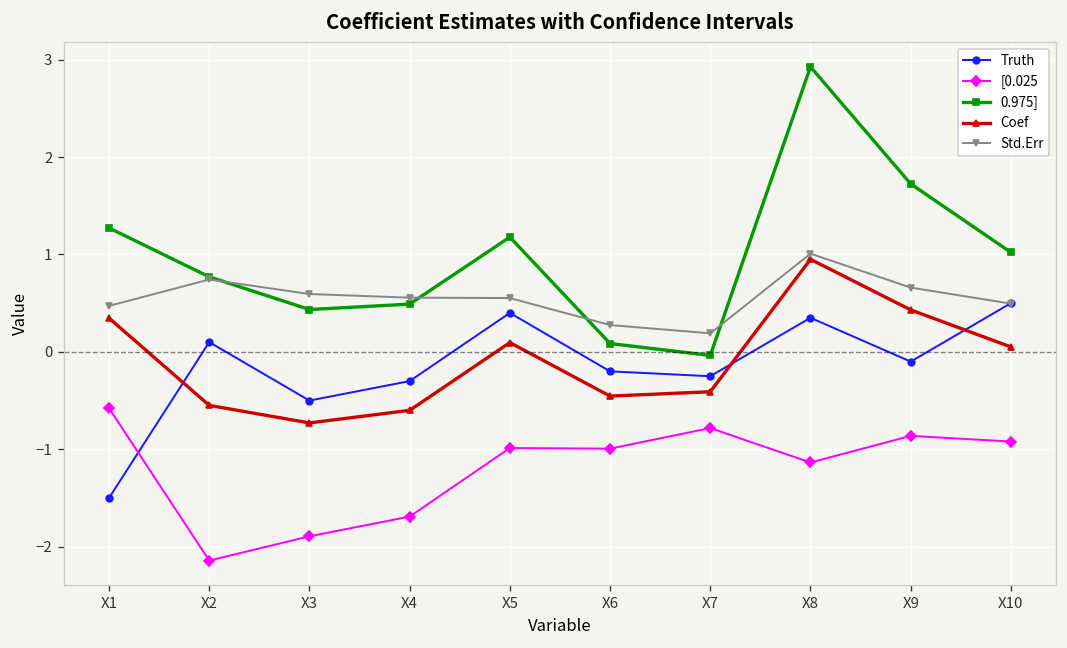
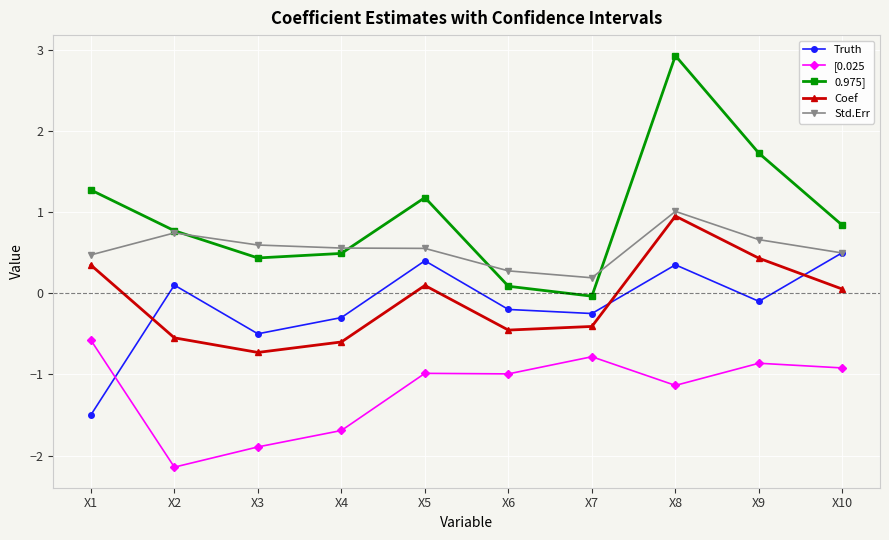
0.975], X10: 1.0 -> 0.8
